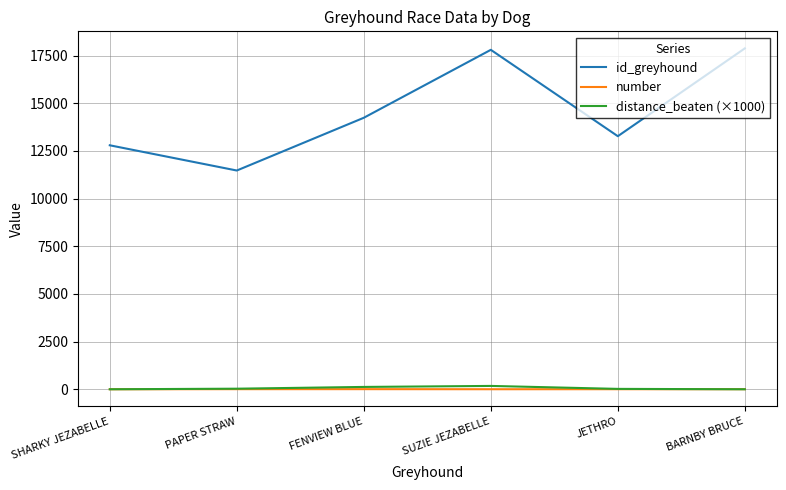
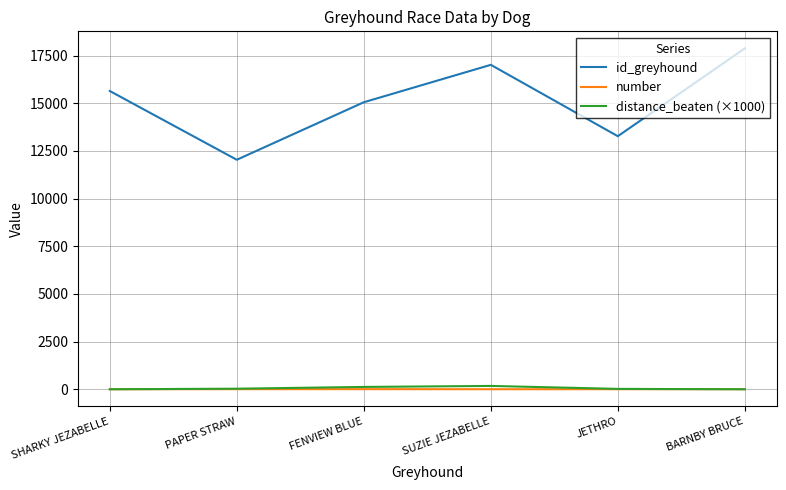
id_greyhound, SHARKY JEZABELLE: 12800 -> 15600
id_greyhound, PAPER STRAW: 11500 -> 12000
id_greyhound, FENVIEW BLUE: 14200 -> 15100
id_greyhound, SUZIE JEZABELLE: 17800 -> 17000
